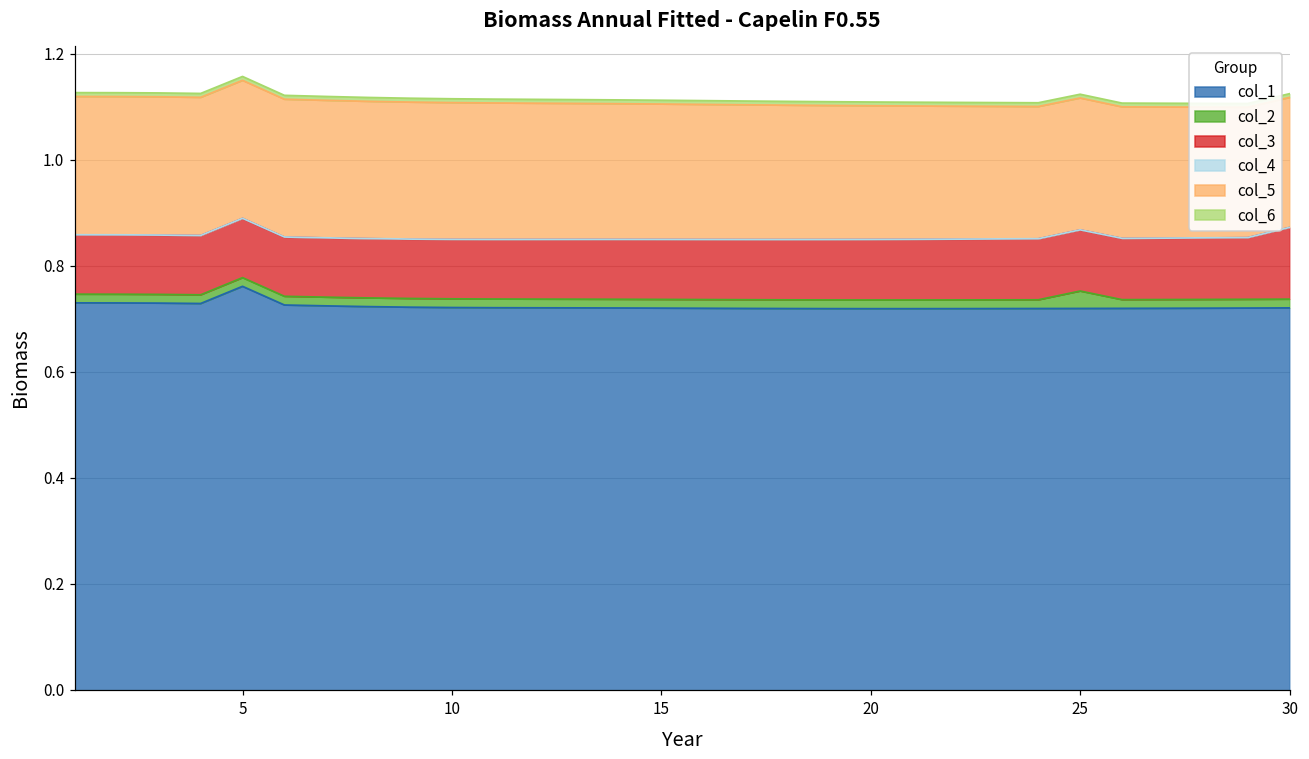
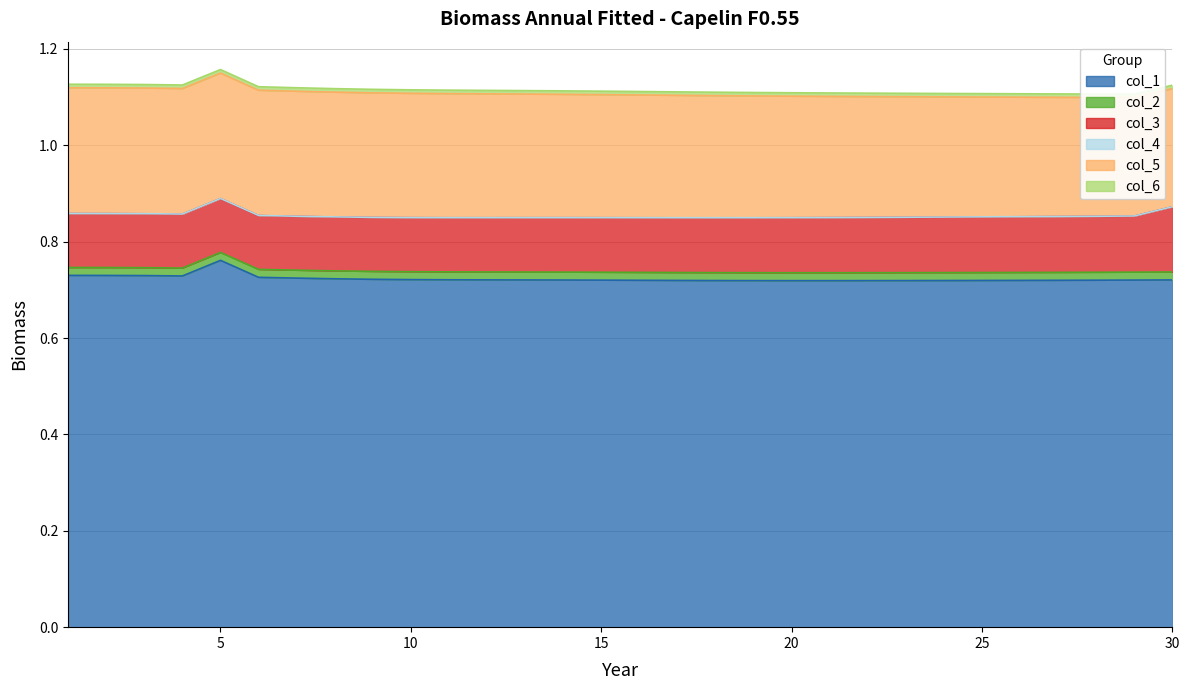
col_2, 25: 0.03 -> 0.02
